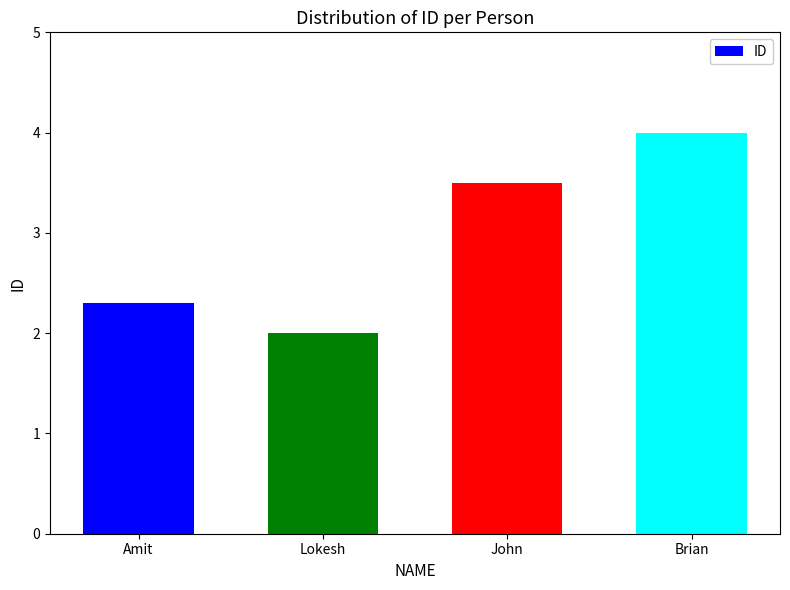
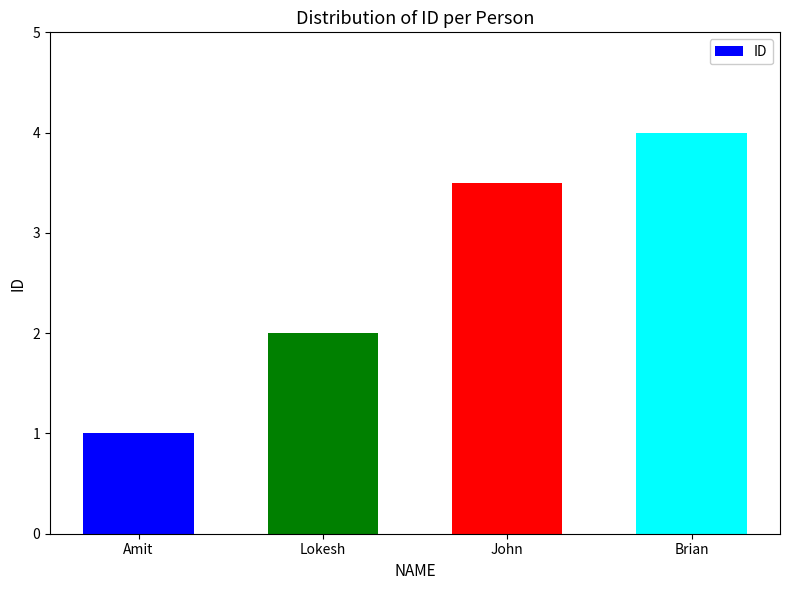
Amit: 2.3 -> 1.0
